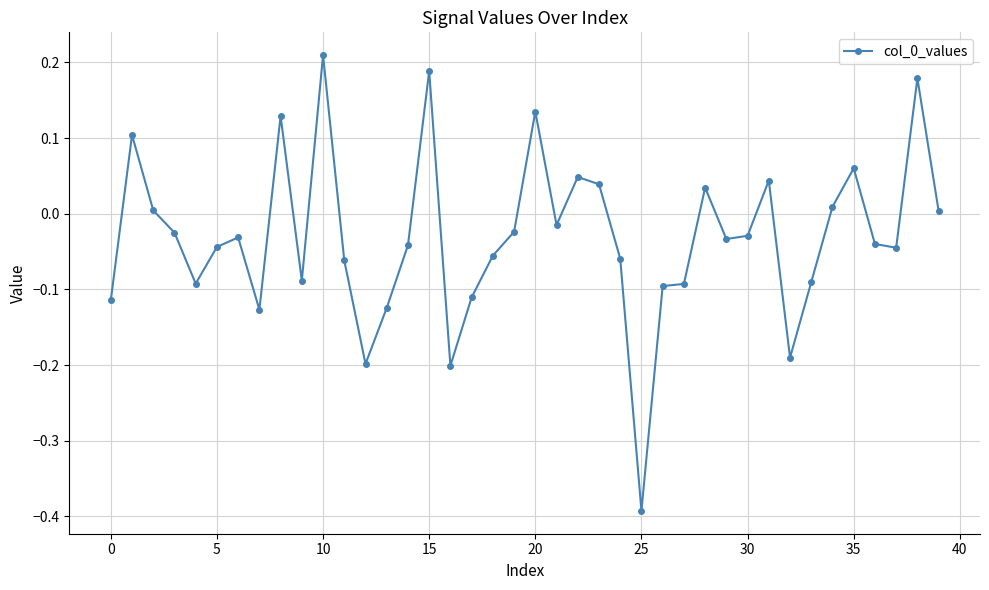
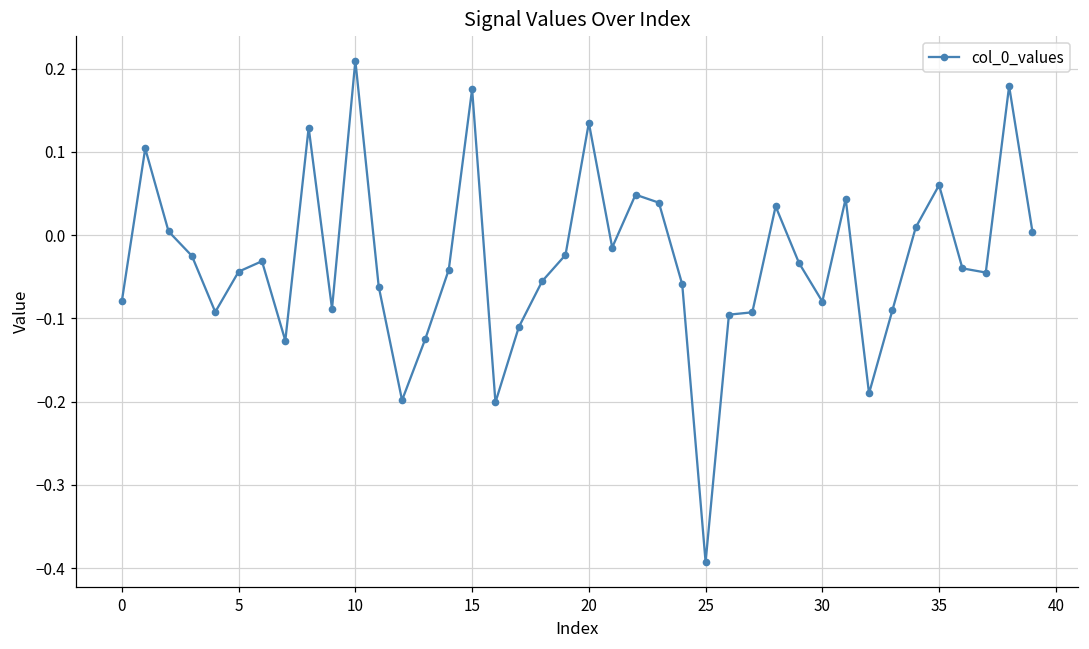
0: -0.11 -> -0.08
15: 0.19 -> 0.18
30: -0.03 -> -0.08
